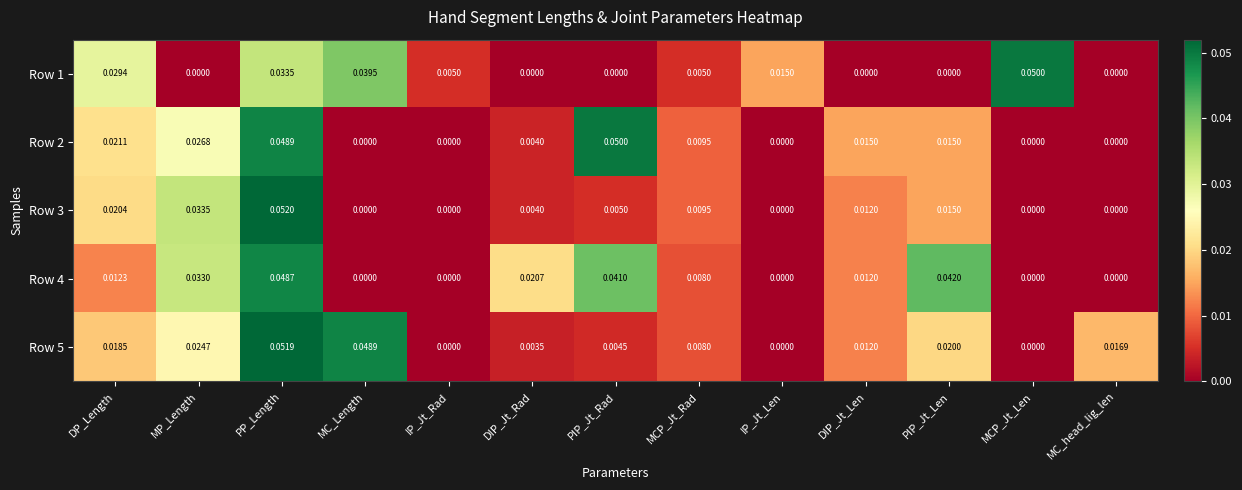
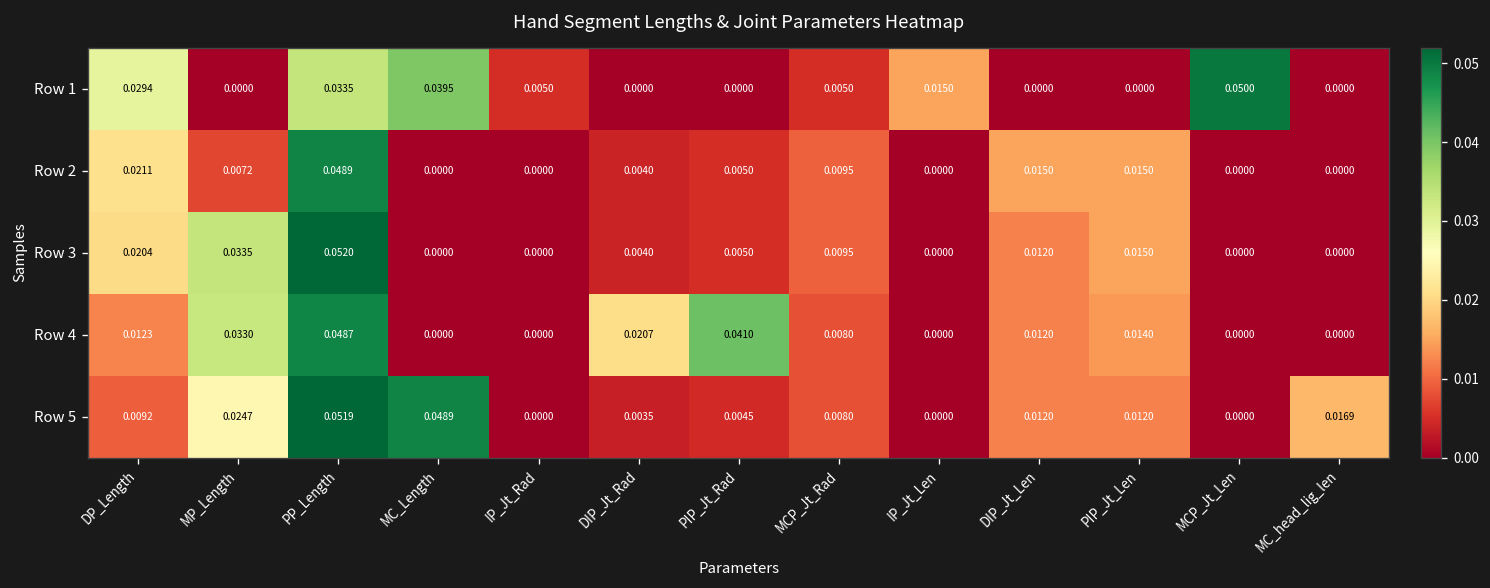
Row 2, MP_Length: 0.0268 -> 0.0072
Row 2, PIP_Jt_Rad: 0.0500 -> 0.0050
Row 4, PIP_Jt_Len: 0.0420 -> 0.0140
Row 5, DP_Length: 0.0185 -> 0.0092
Row 5, PIP_Jt_Len: 0.0200 -> 0.0120
